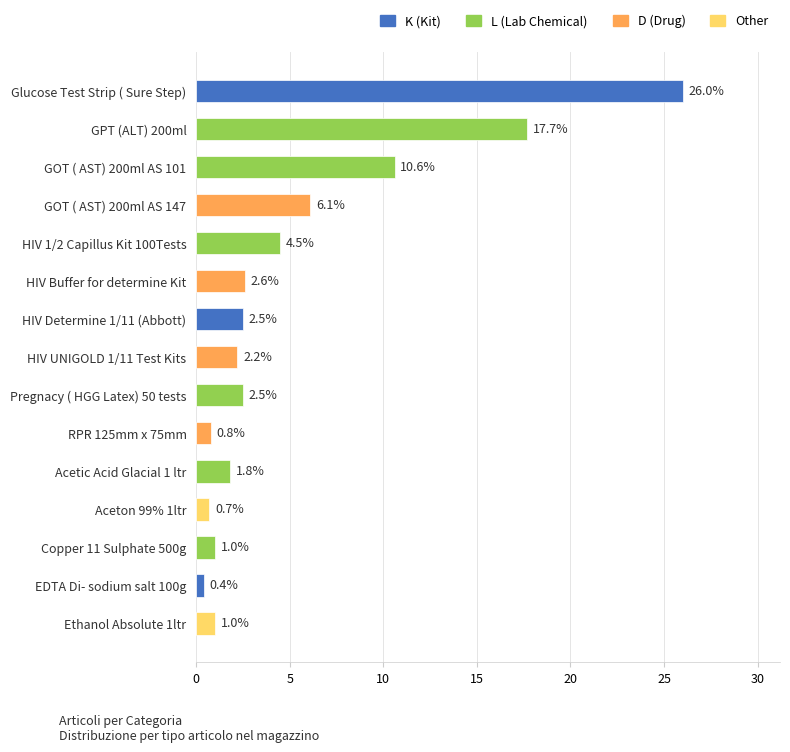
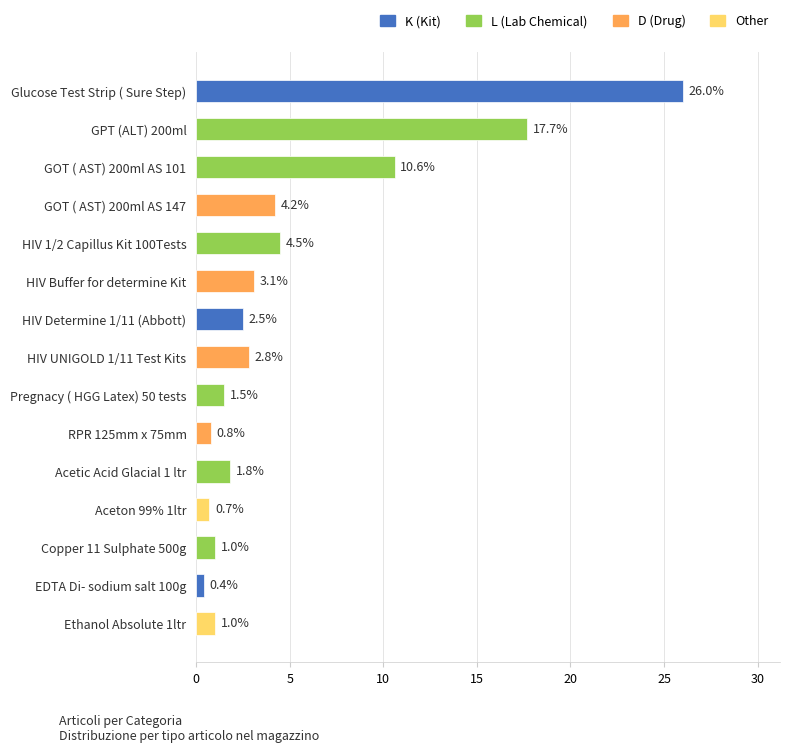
GOT ( AST) 200ml AS 147: 6.1% -> 4.2%
HIV Buffer for determine Kit: 2.6% -> 3.1%
HIV UNIGOLD 1/11 Test Kits: 2.2% -> 2.8%
Pregnacy ( HGG Latex) 50 tests: 2.5% -> 1.5%
